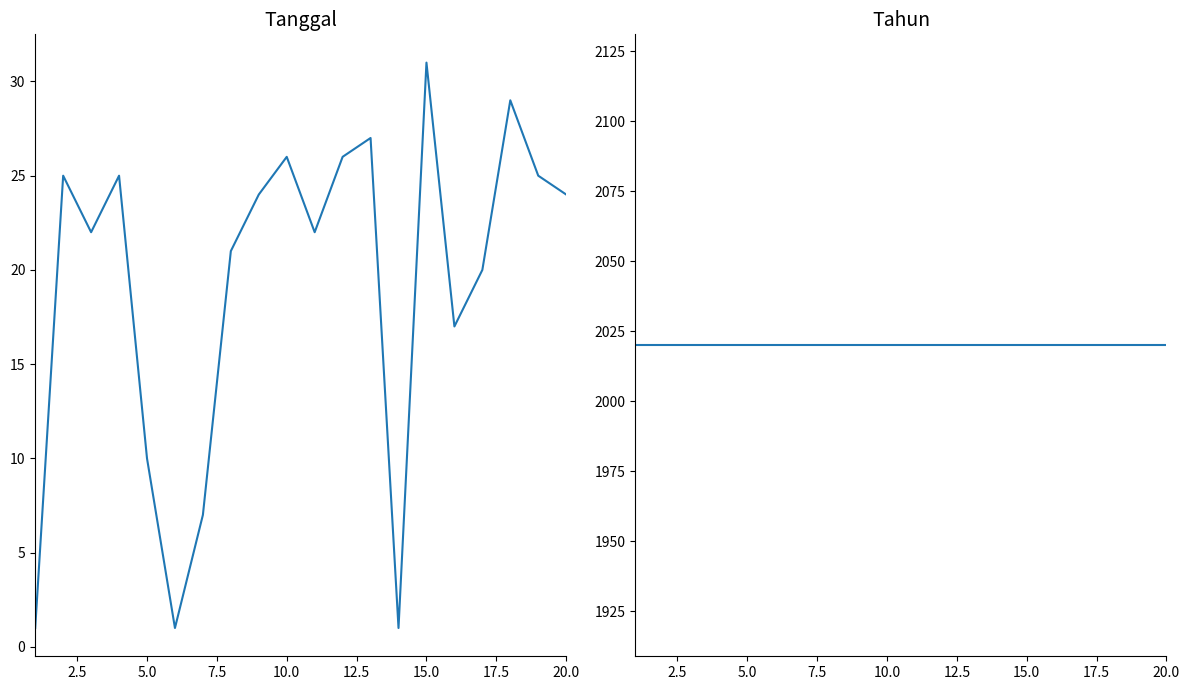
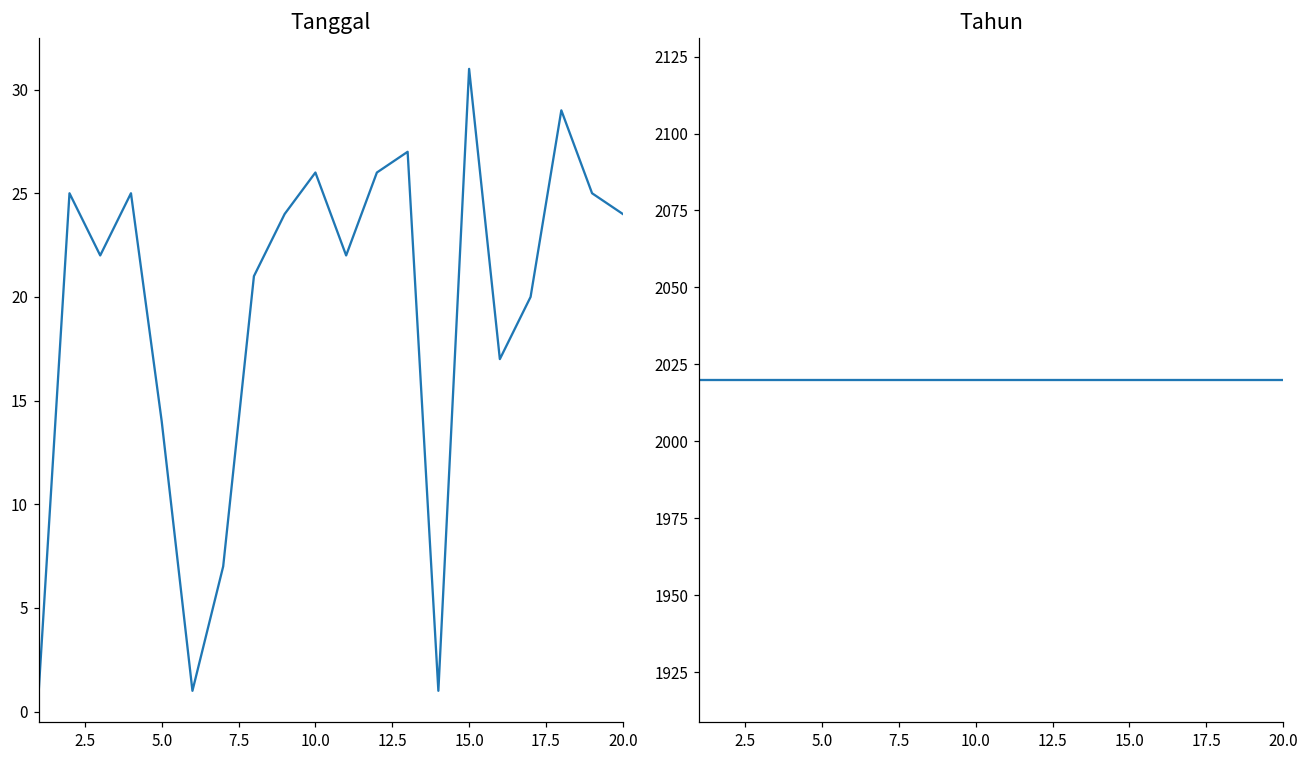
Tanggal, 5.0: 10 -> 14
